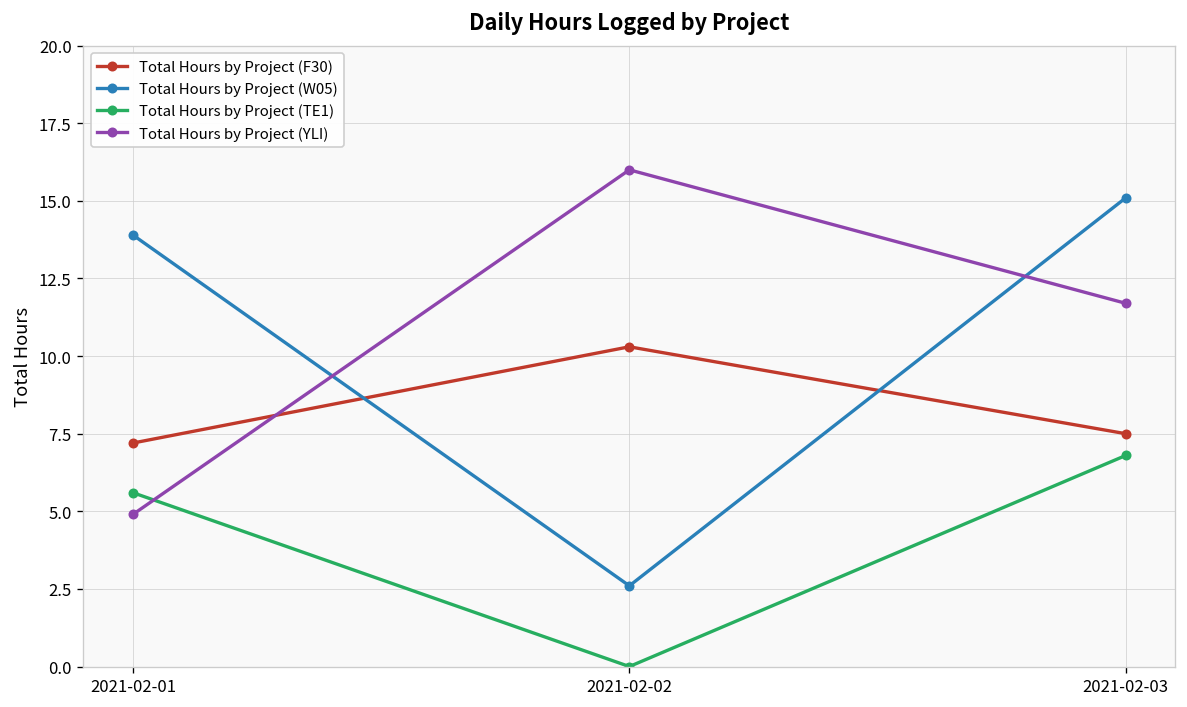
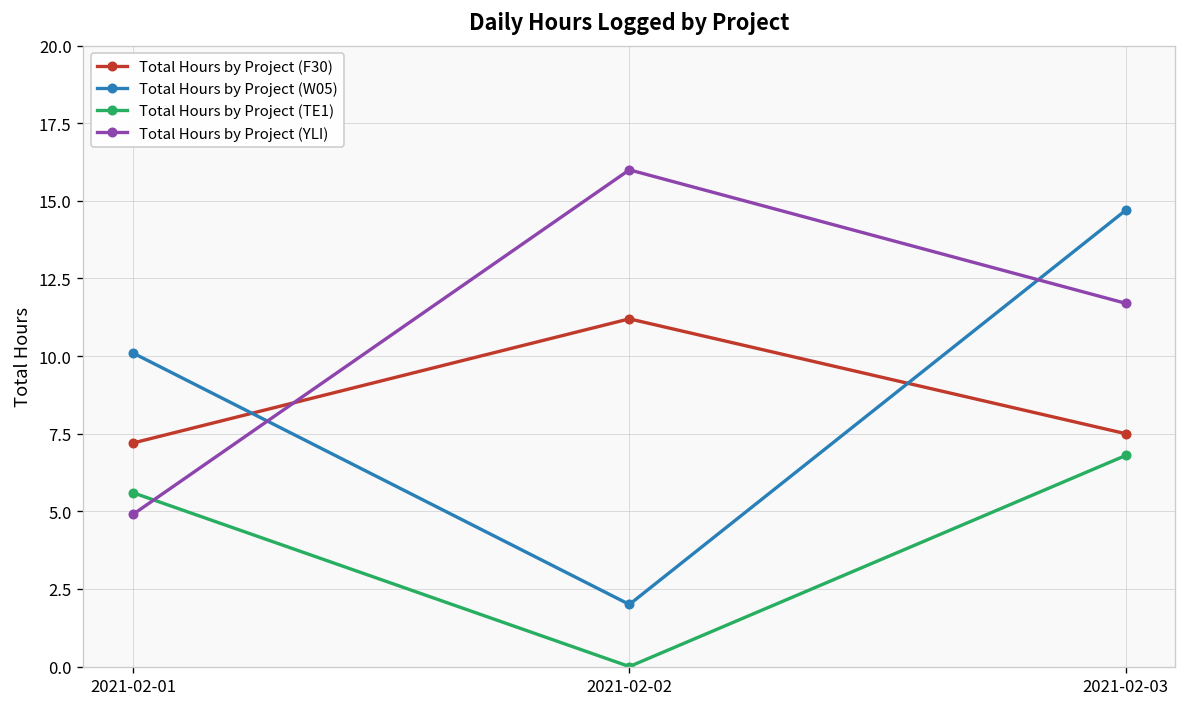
Total Hours by Project (W05), 2021-02-01: 13.9 -> 10.1
Total Hours by Project (F30), 2021-02-02: 10.3 -> 11.2
Total Hours by Project (W05), 2021-02-02: 2.6 -> 2.0
Total Hours by Project (W05), 2021-02-03: 15.1 -> 14.7
